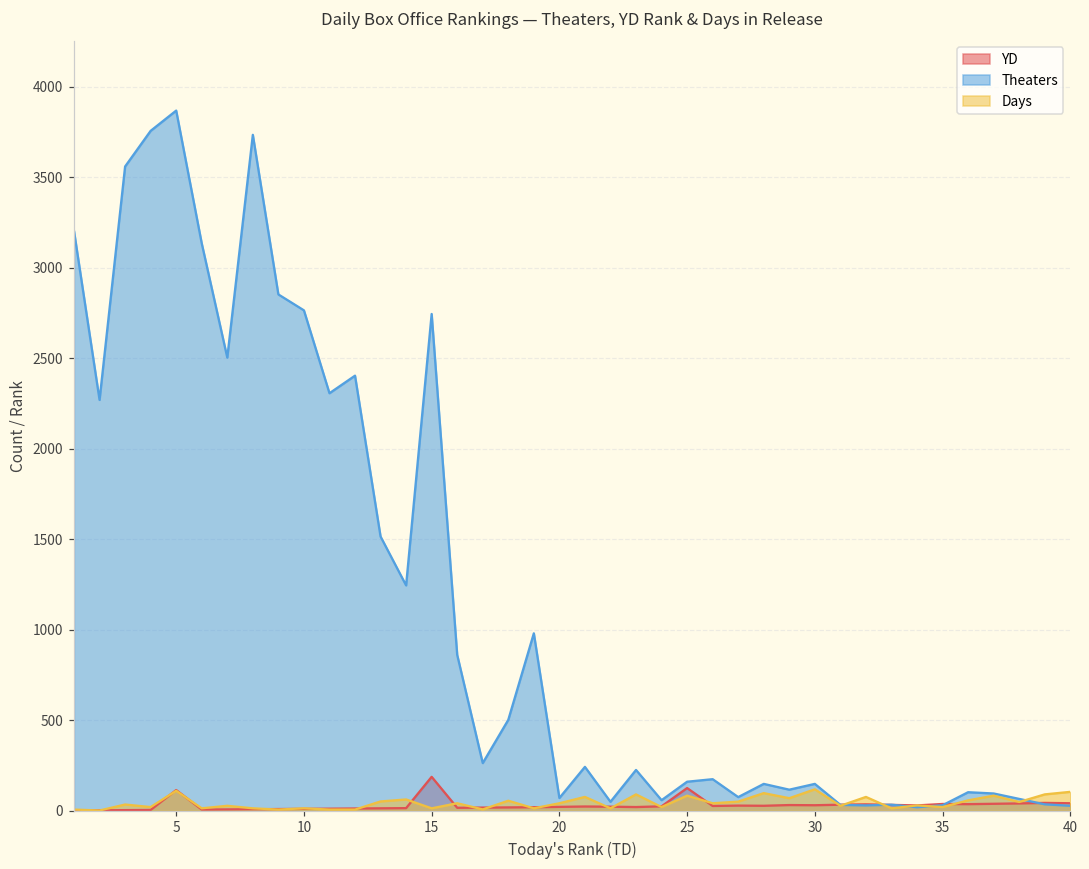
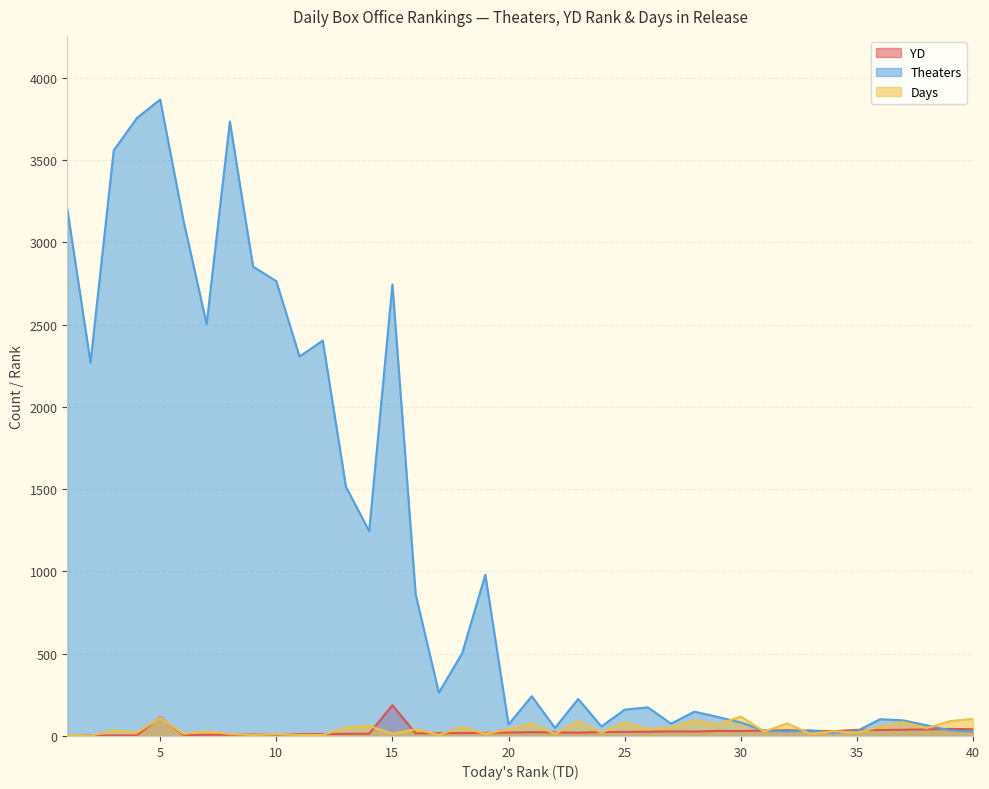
YD, 25: 130 -> 30
Theaters, 30: 150 -> 80
